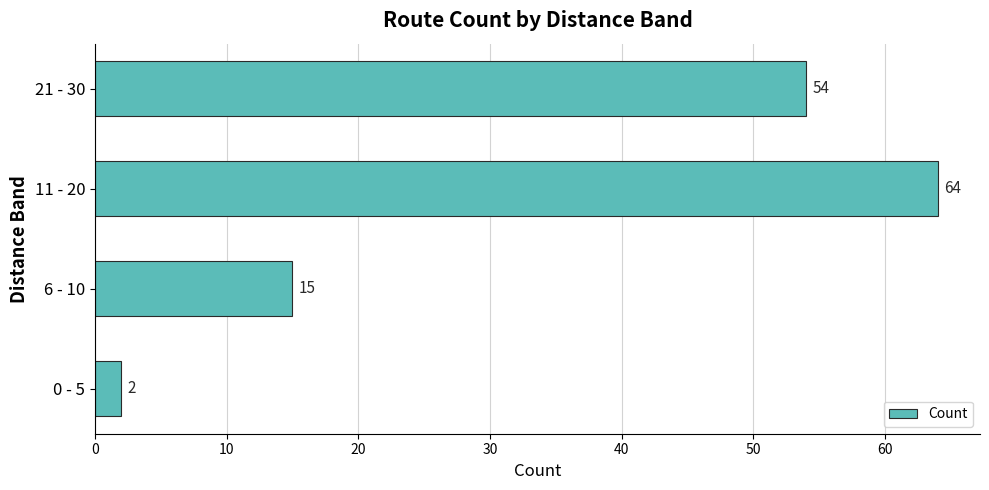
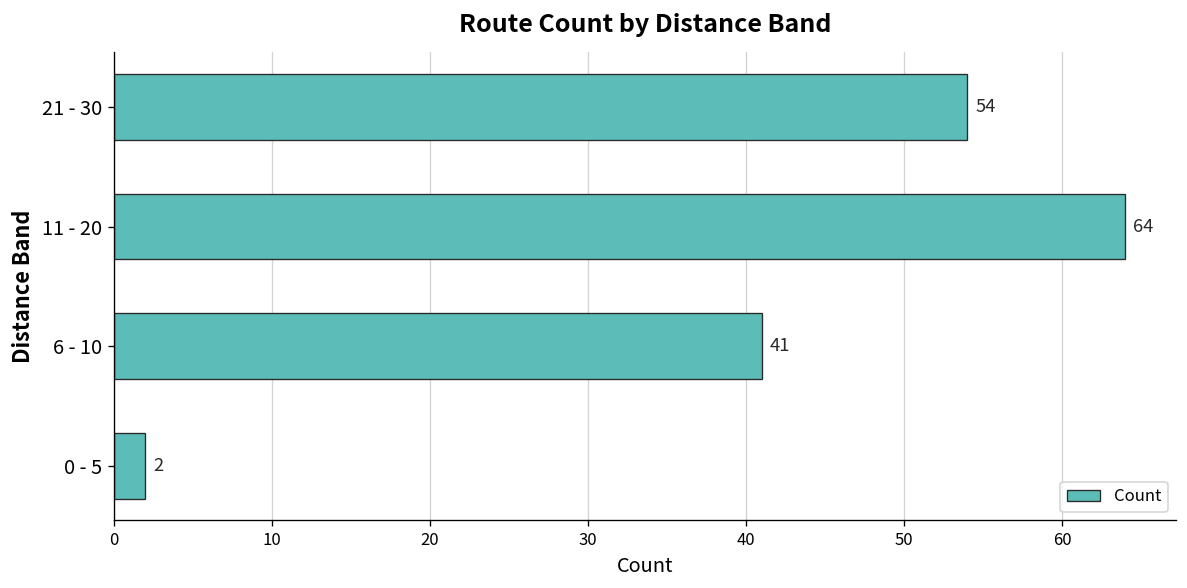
6 - 10: 15 -> 41
